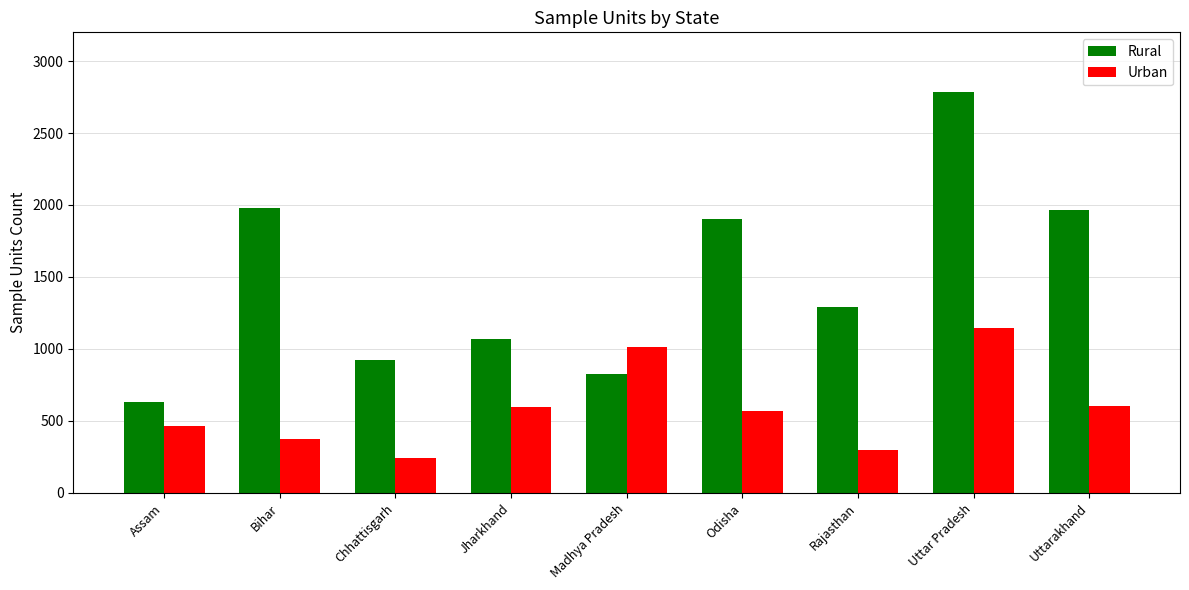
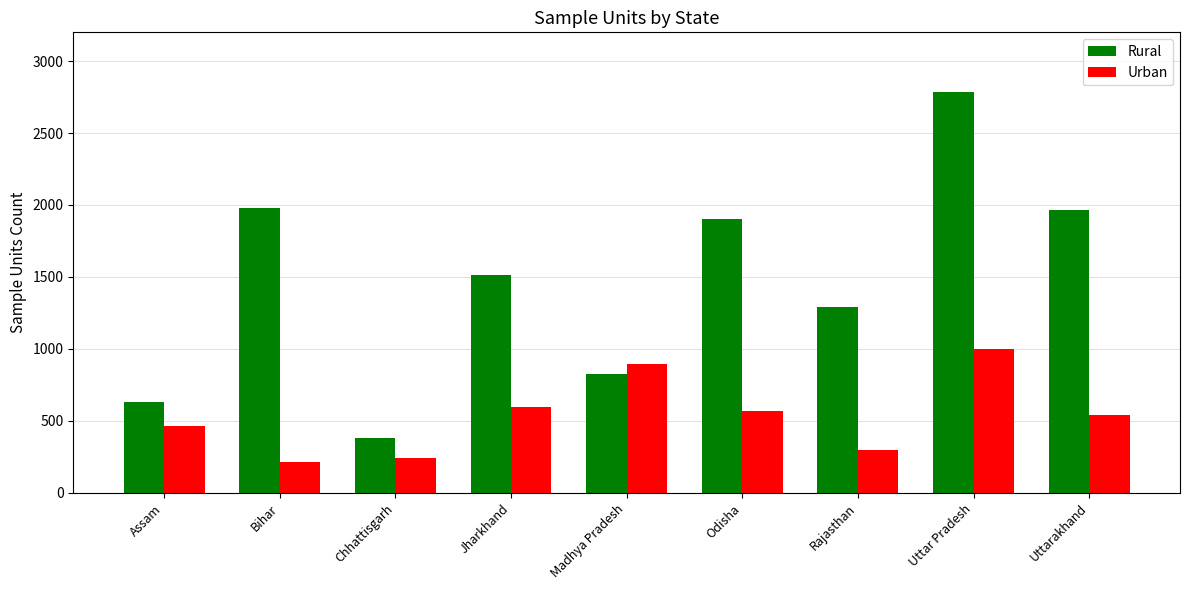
Urban, Bihar: 380 -> 220
Rural, Chhattisgarh: 930 -> 380
Rural, Jharkhand: 1070 -> 1510
Urban, Madhya Pradesh: 1010 -> 900
Urban, Uttar Pradesh: 1150 -> 1000
Urban, Uttarakhand: 600 -> 540
